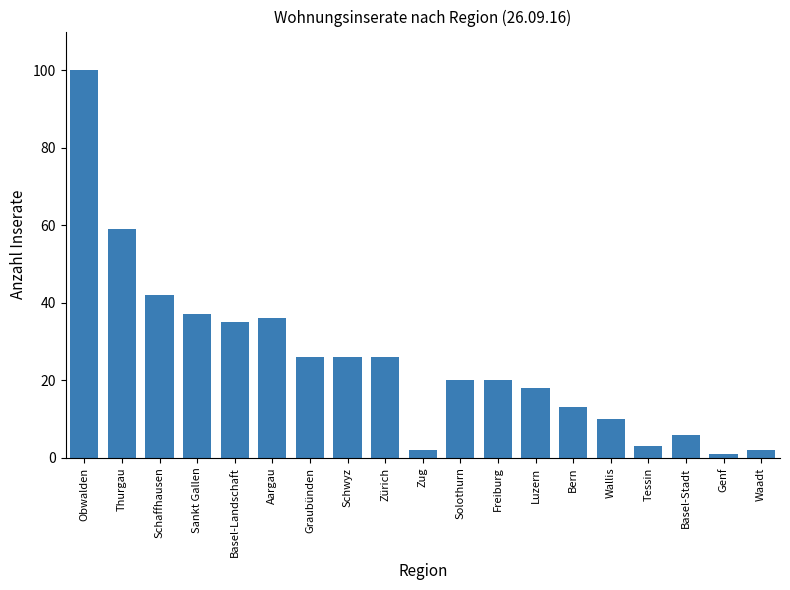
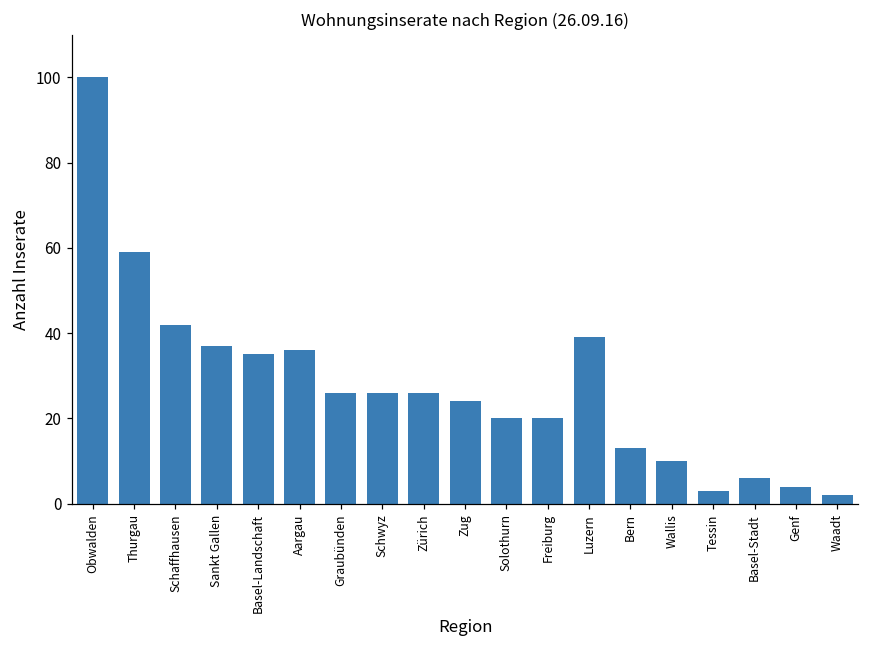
Zug: 2 -> 24
Luzern: 18 -> 39
Genf: 1 -> 4
